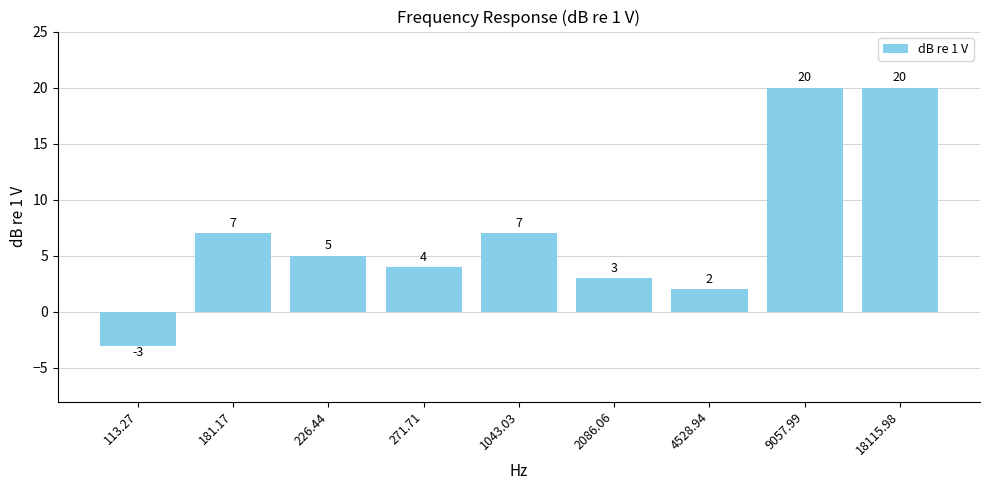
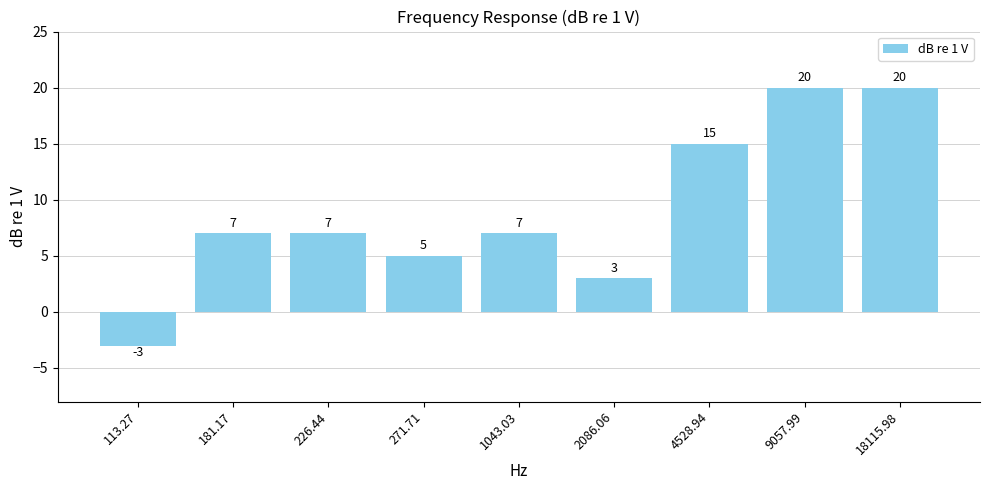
226.44: 5 -> 7
271.71: 4 -> 5
4528.94: 2 -> 15
